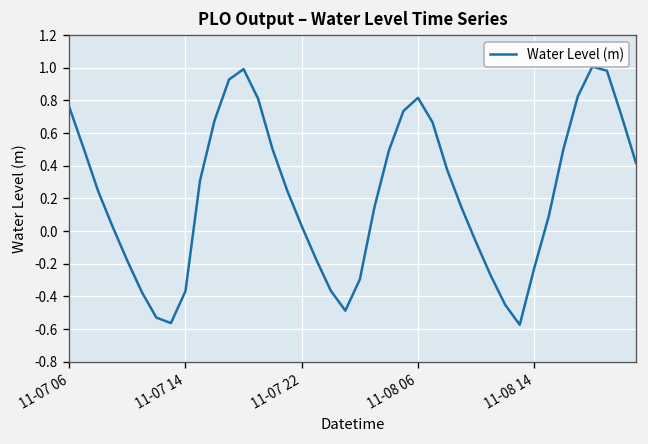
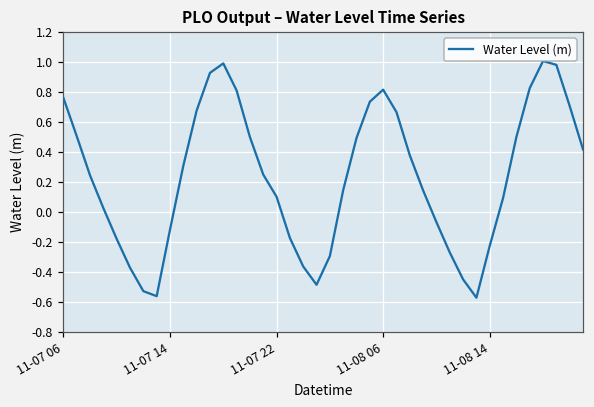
11-07 14: -0.37 -> -0.12
11-07 22: 0.03 -> 0.10
